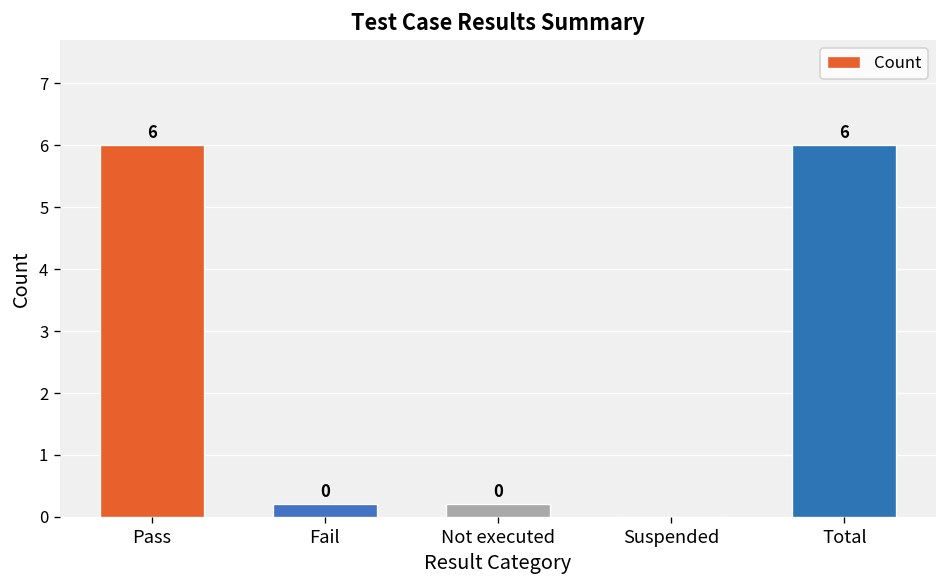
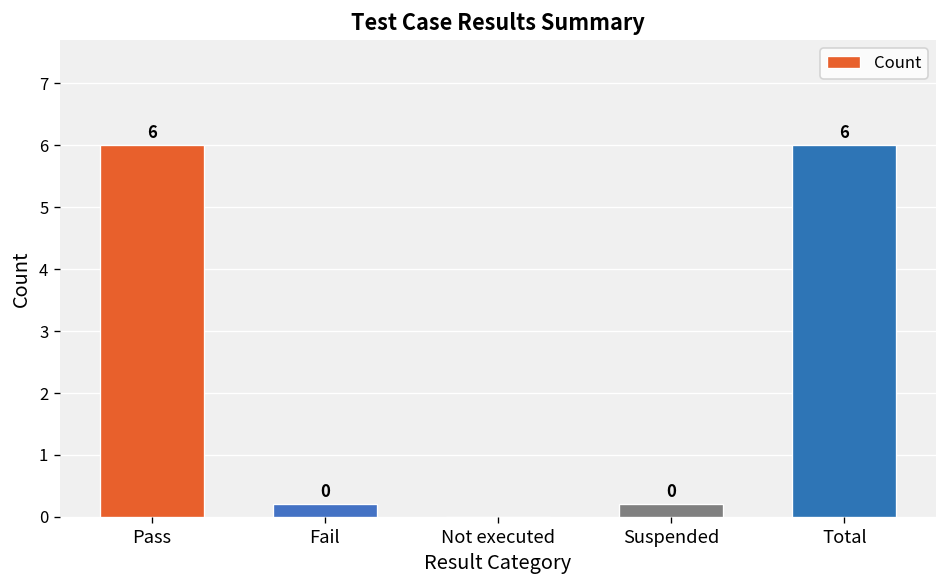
Not executed: 0.2 -> 0.0
Suspended: 0.0 -> 0.2
